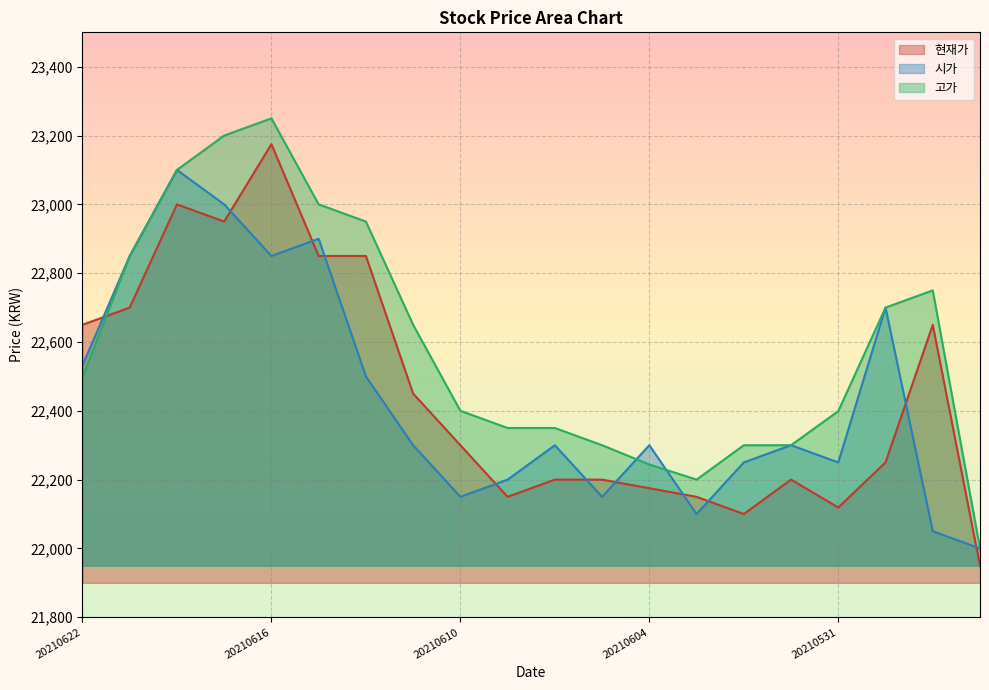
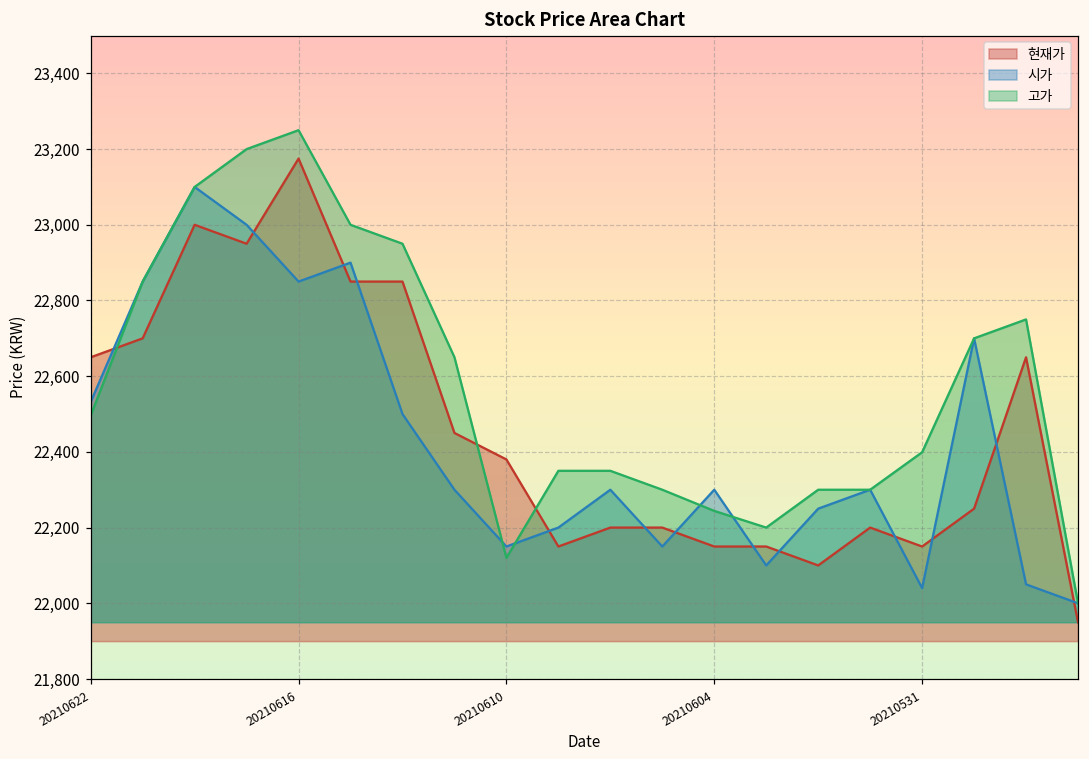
현재가, 20210610: 22,300 -> 22,380
고가, 20210610: 22,400 -> 22,120
현재가, 20210604: 22,180 -> 22,150
현재가, 20210531: 22,120 -> 22,150
시가, 20210531: 22,250 -> 22,040
